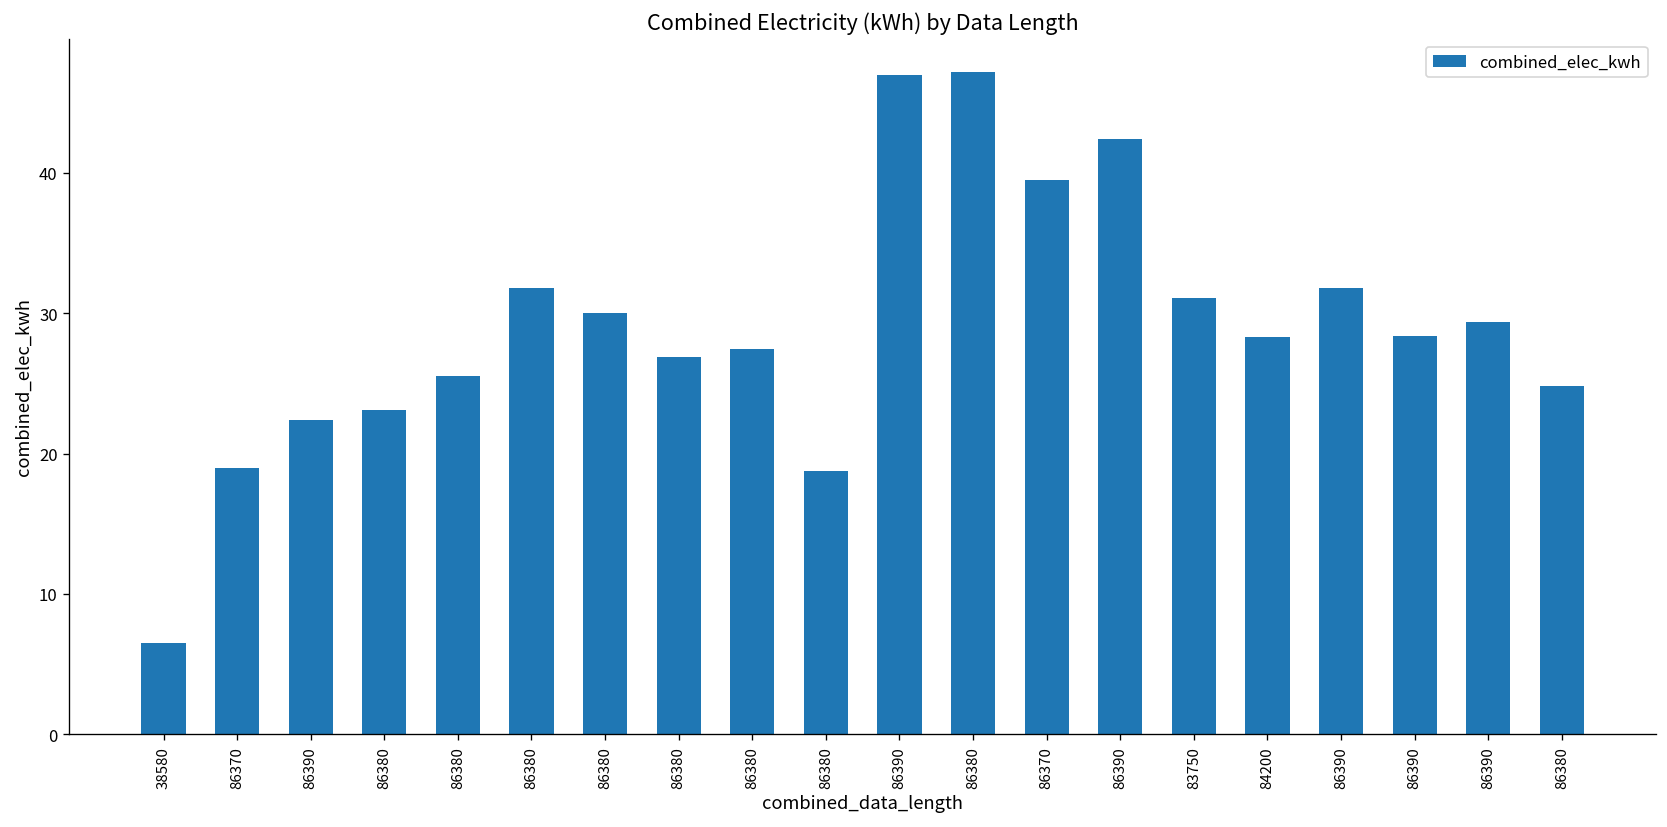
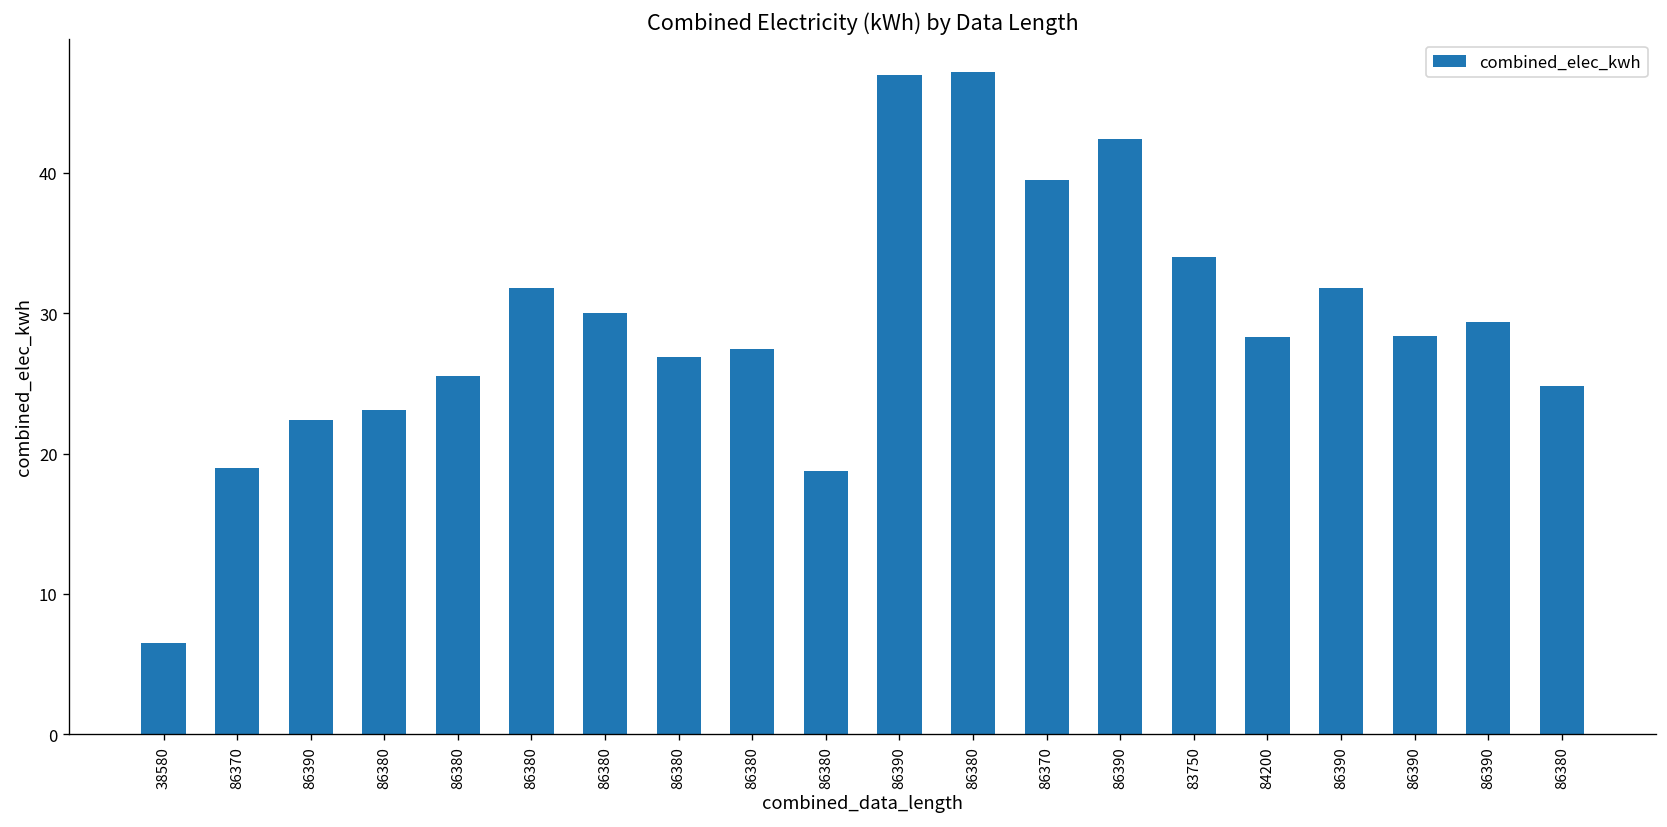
83750: 31.1 -> 34.0
